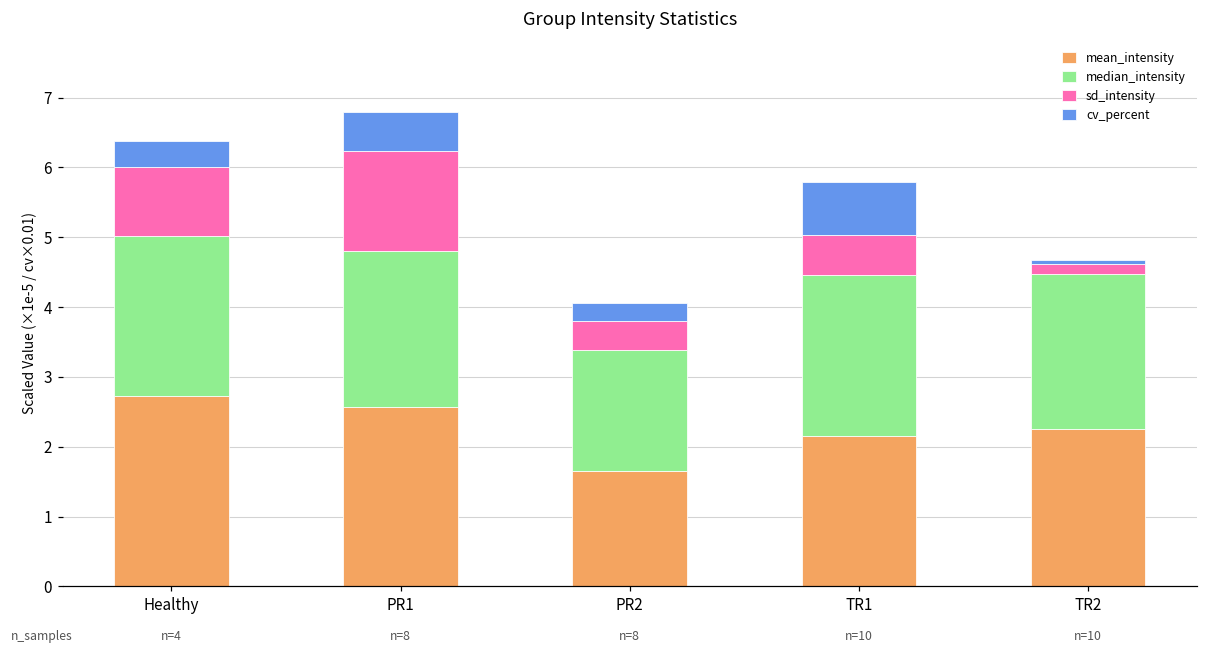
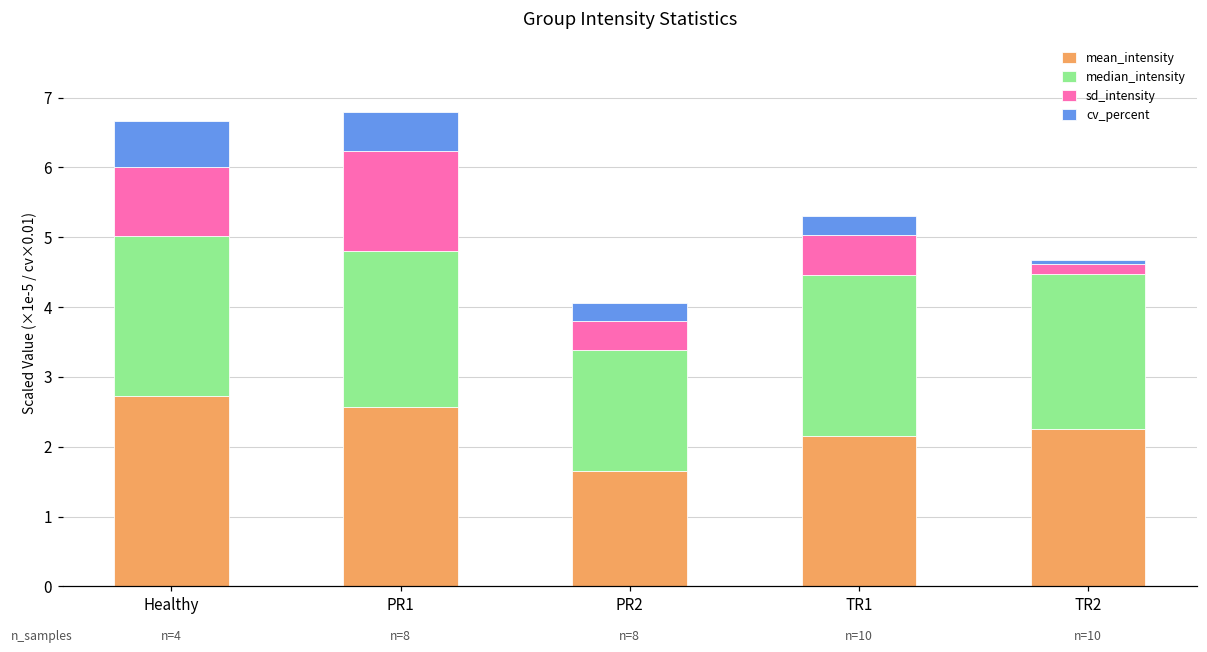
cv_percent, Healthy: 0.4 -> 0.7
cv_percent, TR1: 0.7 -> 0.3
